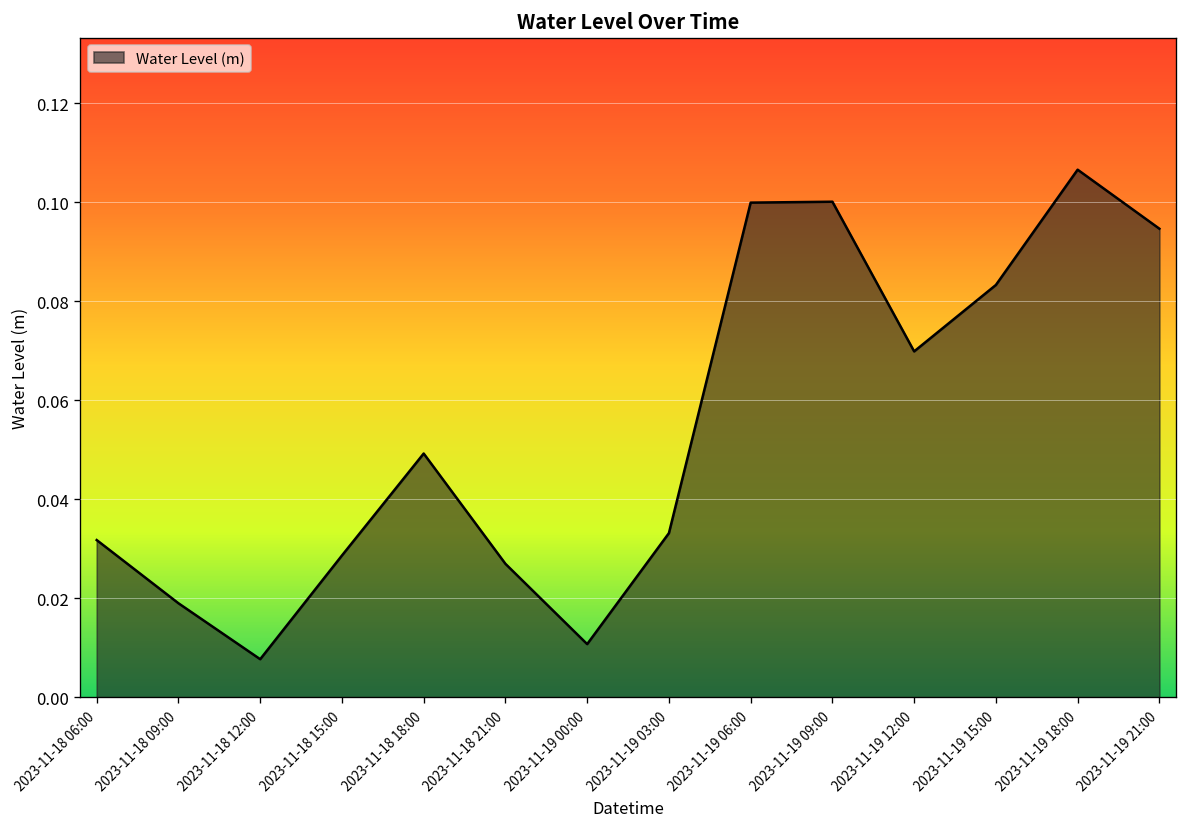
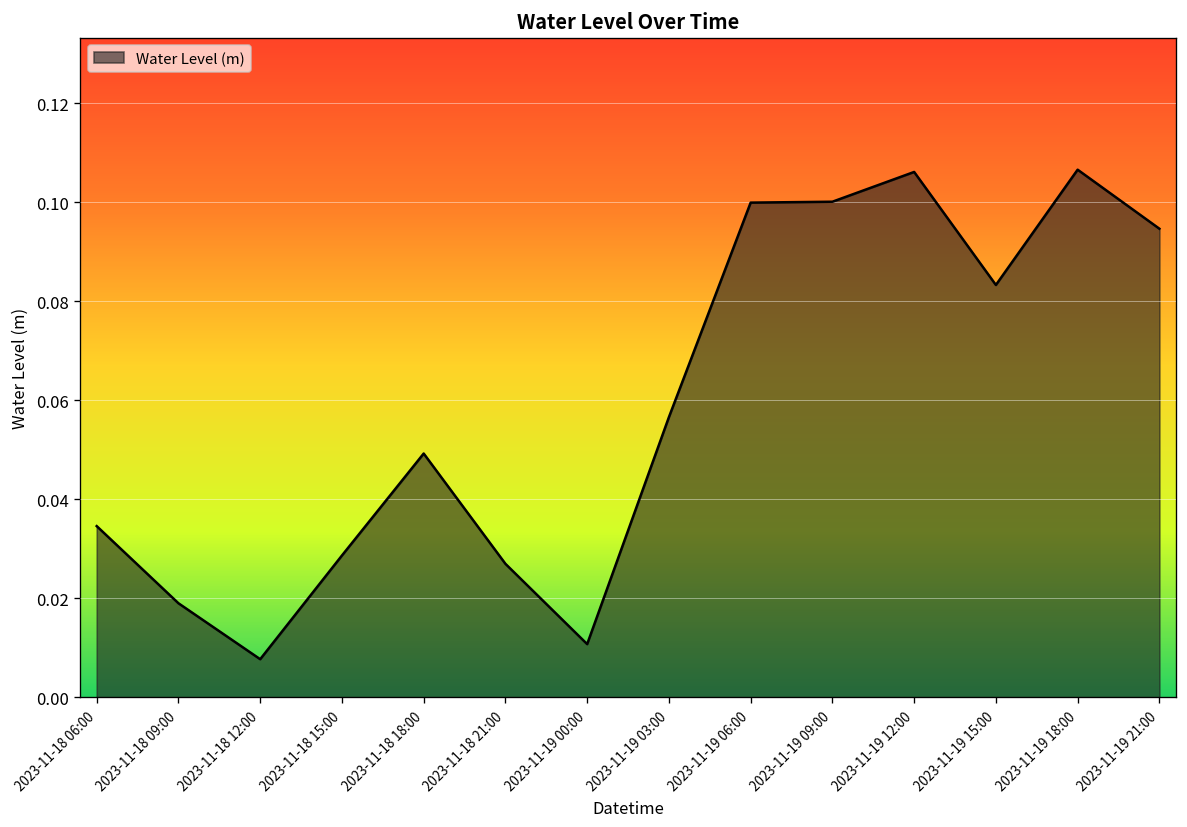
2023-11-18 06:00: 0.032 -> 0.035
2023-11-19 03:00: 0.033 -> 0.057
2023-11-19 12:00: 0.070 -> 0.106
